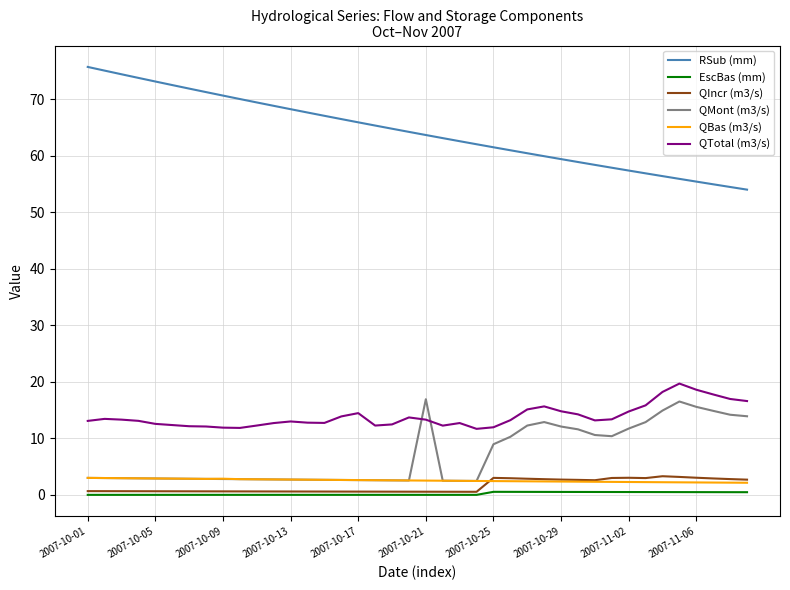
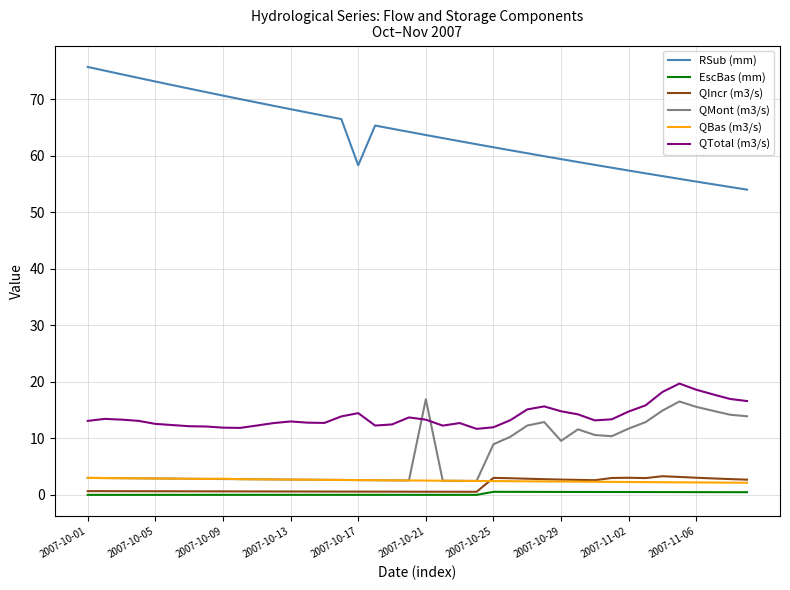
RSub (mm), 2007-10-17: 66 -> 58
QMont (m3/s), 2007-10-29: 12 -> 10
